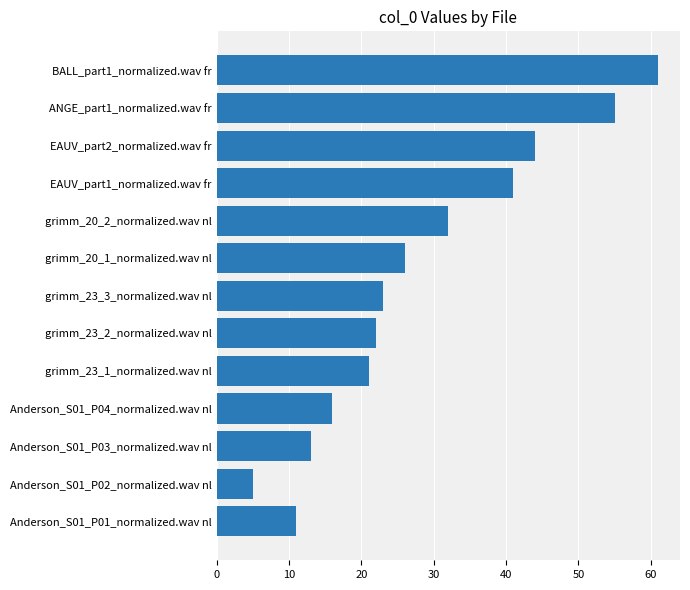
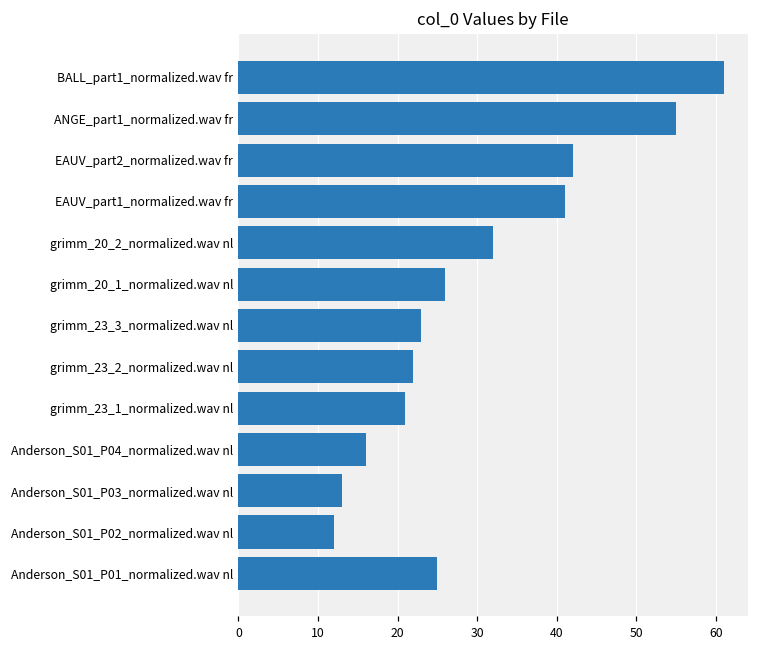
EAUV_part2_normalized.wav fr: 44 -> 42
Anderson_S01_P02_normalized.wav nl: 5 -> 12
Anderson_S01_P01_normalized.wav nl: 11 -> 25
